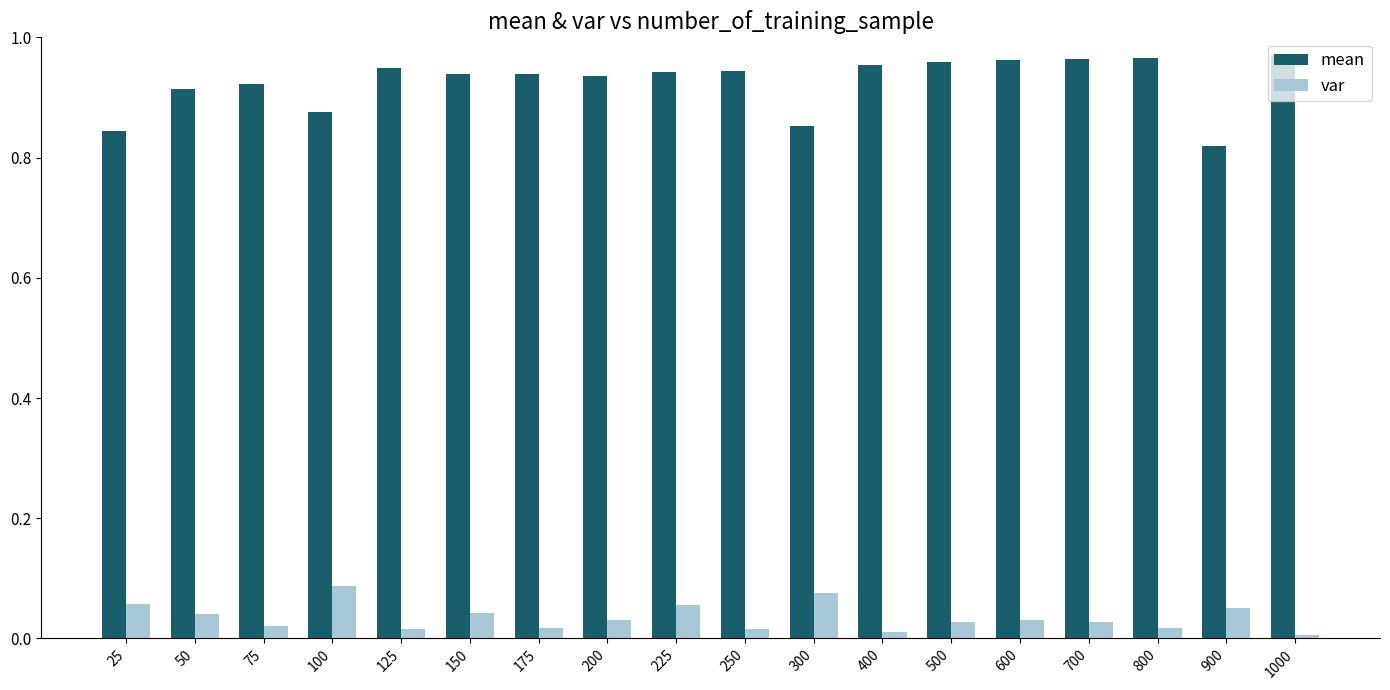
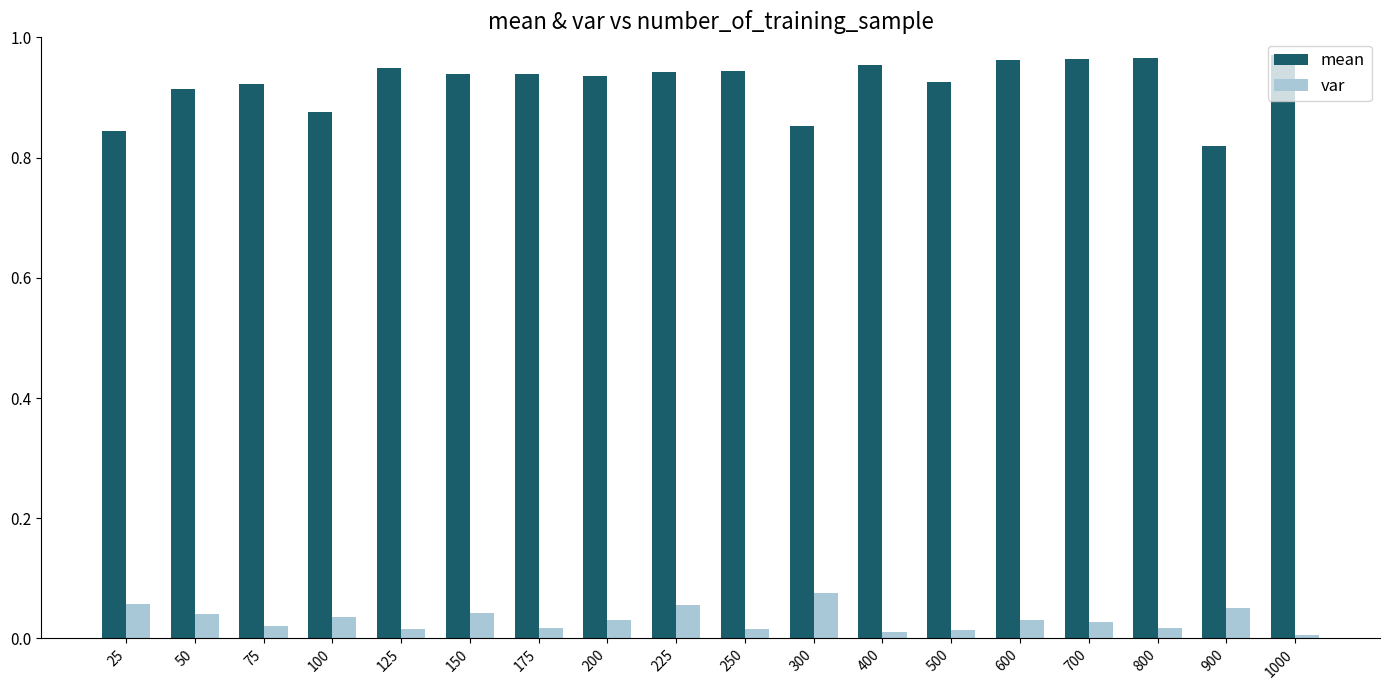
var, 100: 0.09 -> 0.04
mean, 500: 0.96 -> 0.93
var, 500: 0.03 -> 0.01
